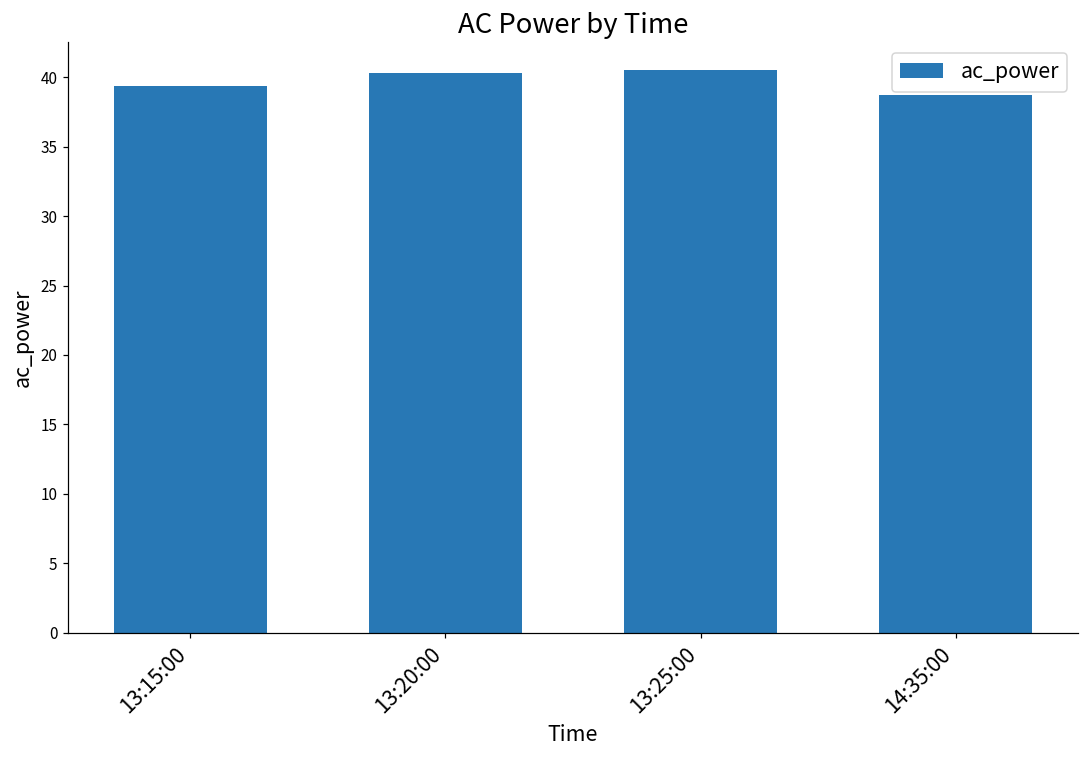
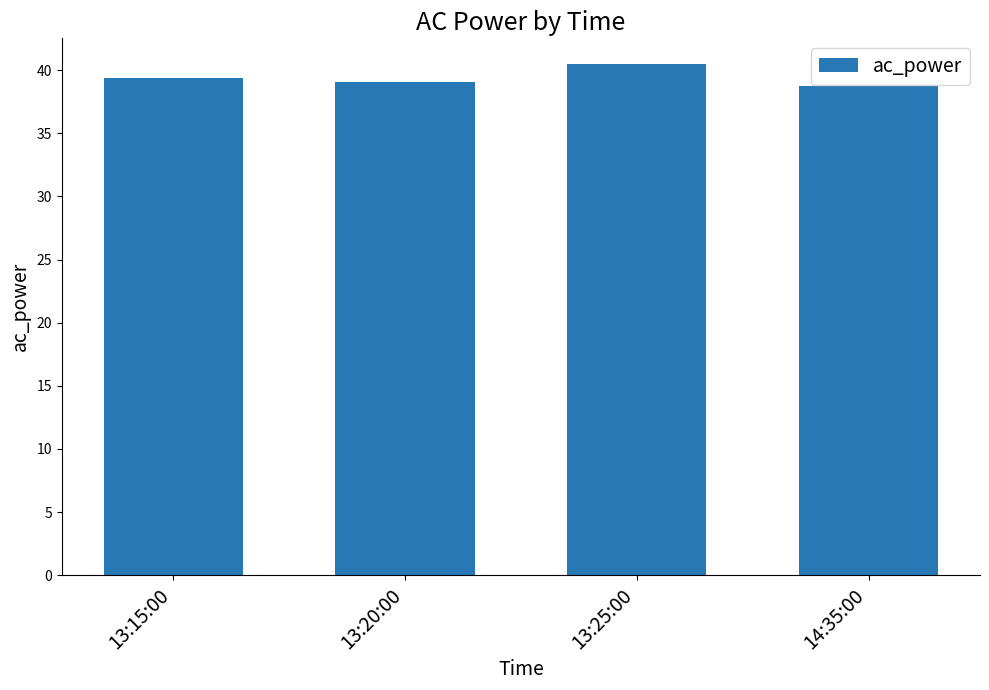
13:20:00: 40.3 -> 39.0
